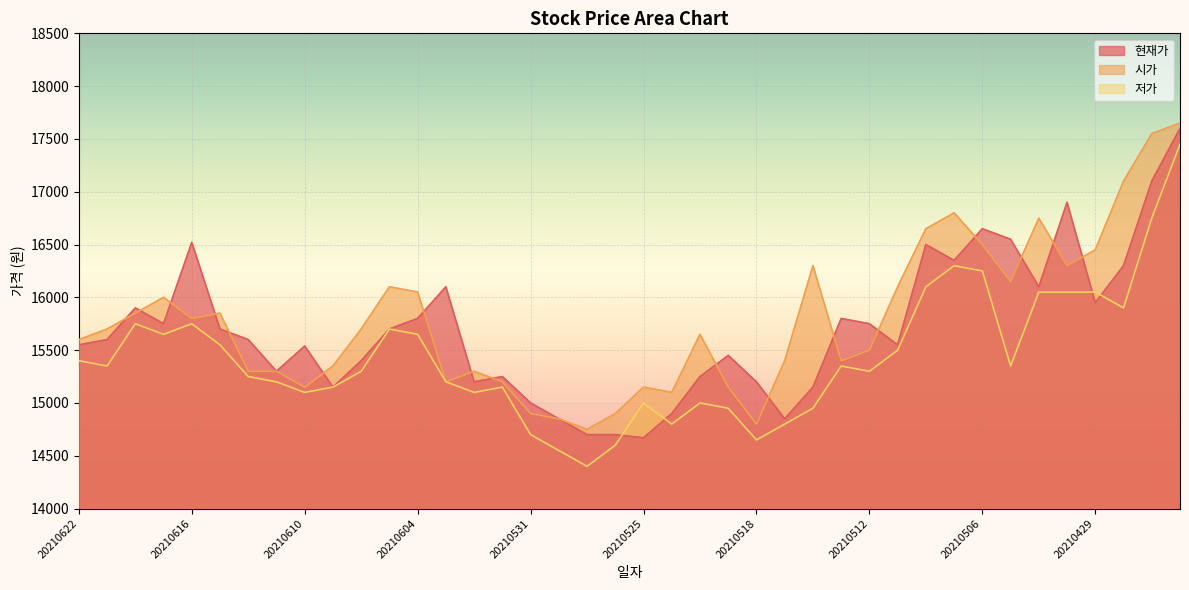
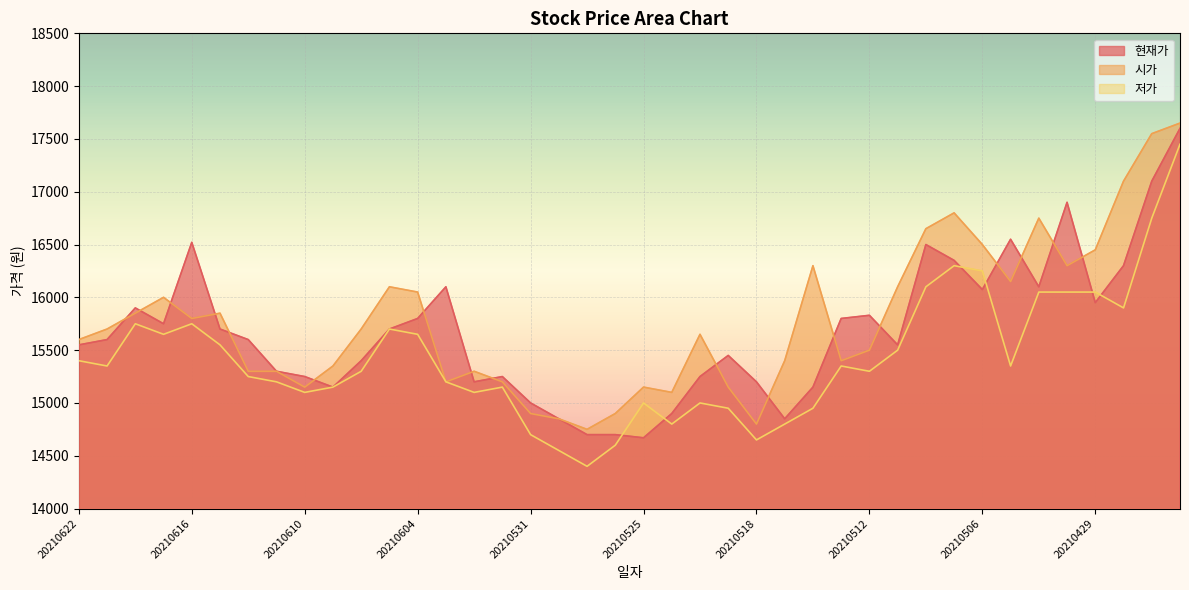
현재가, 20210610: 15540 -> 15250
현재가, 20210512: 15750 -> 15830
현재가, 20210506: 16650 -> 16070
